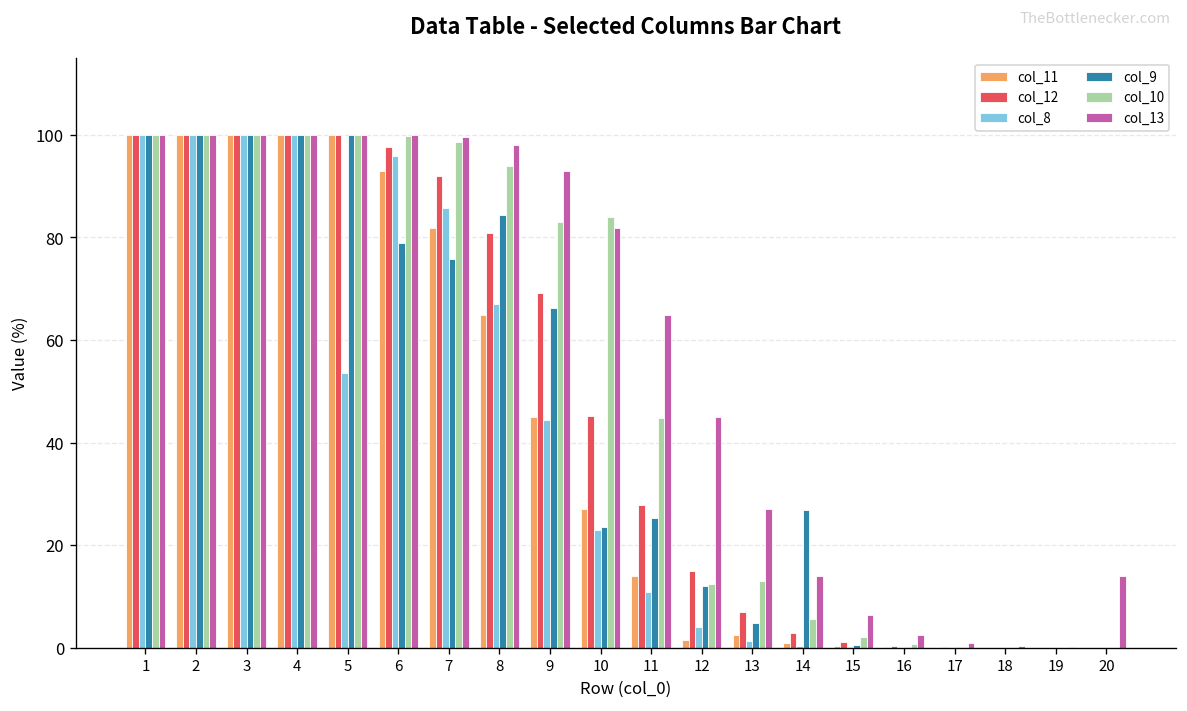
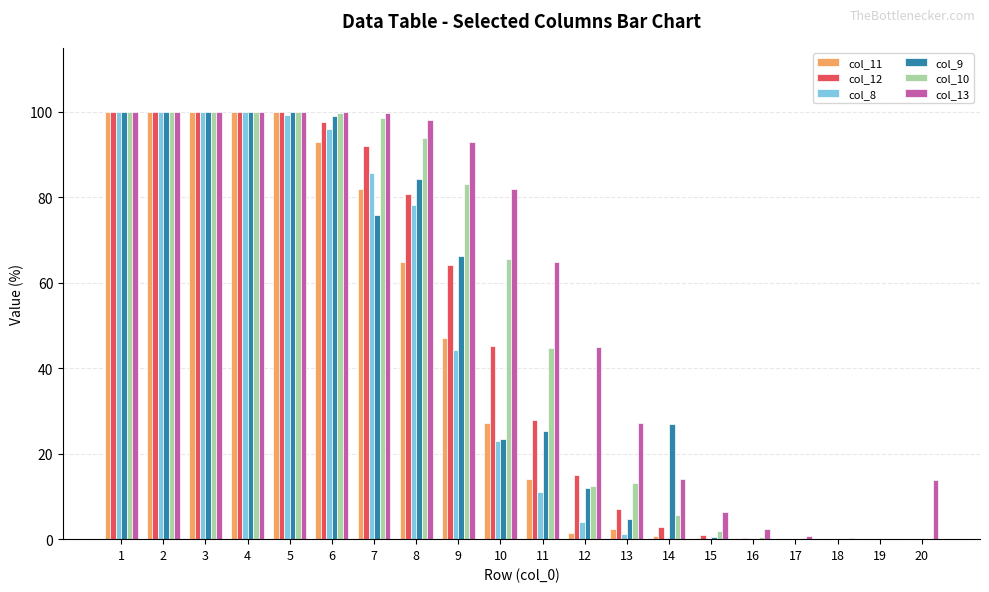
col_8, 5: 54 -> 99
col_9, 6: 79 -> 99
col_8, 8: 67 -> 78
col_11, 9: 45 -> 47
col_12, 9: 69 -> 64
col_10, 10: 84 -> 65
